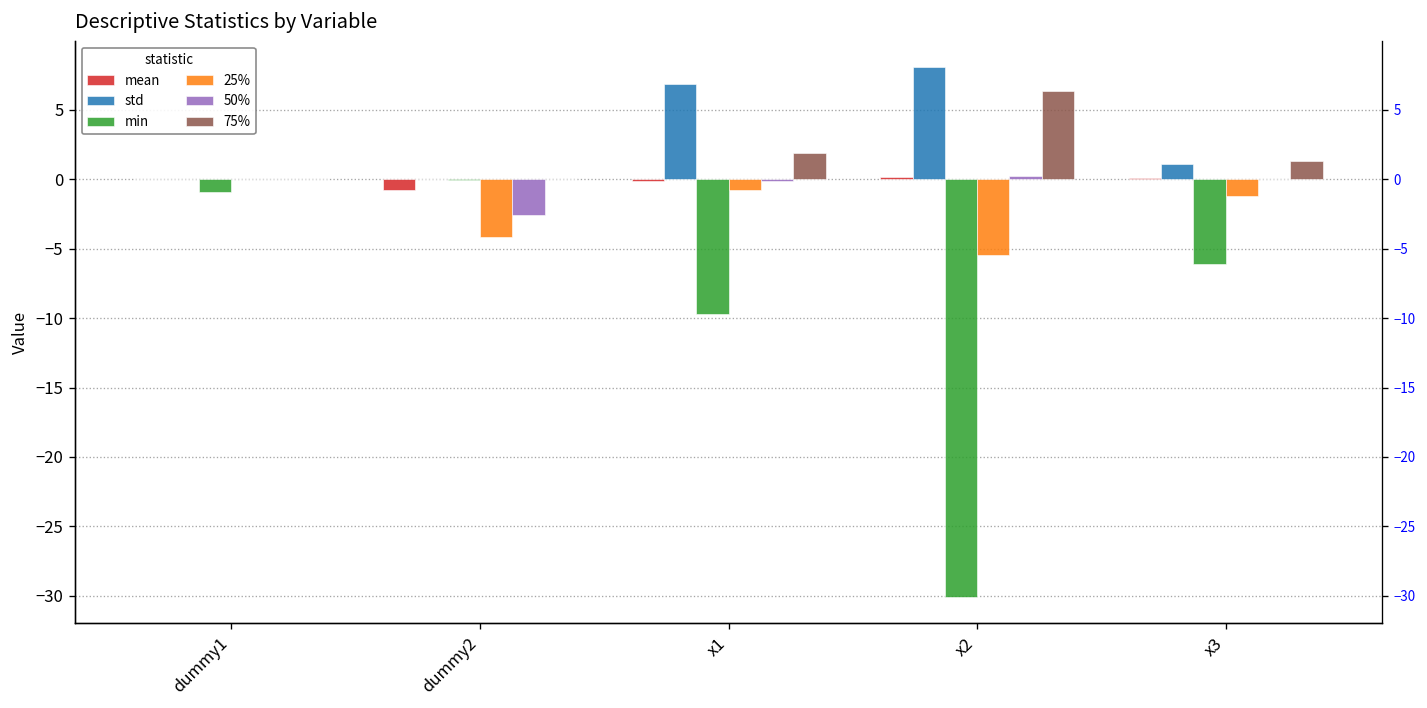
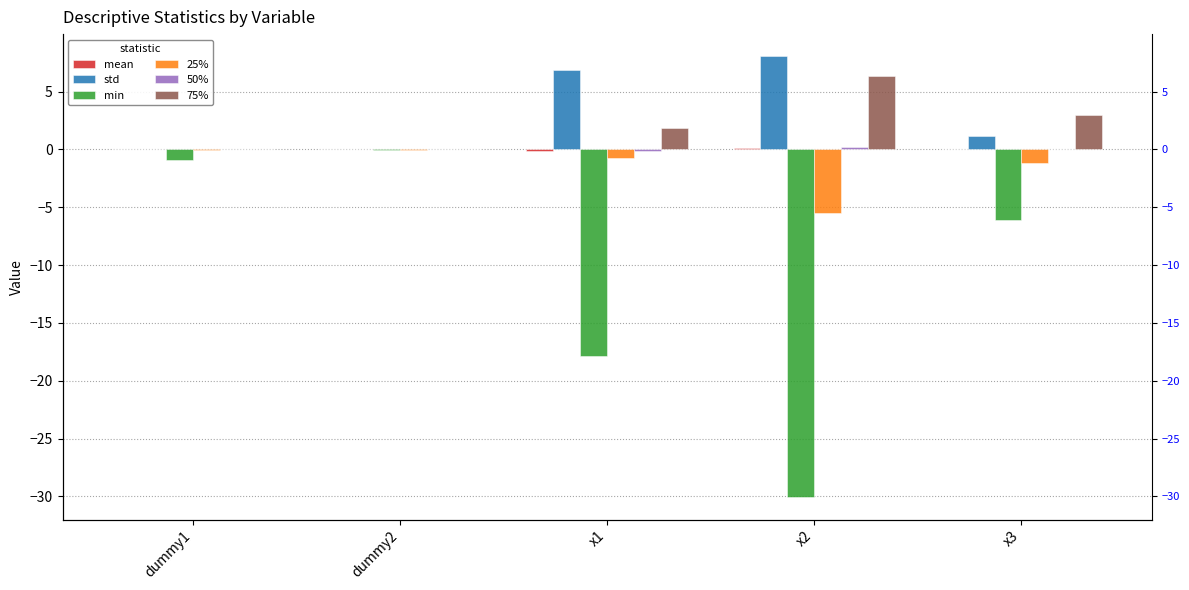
mean, dummy2: -0.7 -> 0.0
25%, dummy2: -4.2 -> 0.0
50%, dummy2: -2.5 -> 0.0
min, x1: -9.7 -> -17.8
75%, x3: 1.3 -> 3.0
